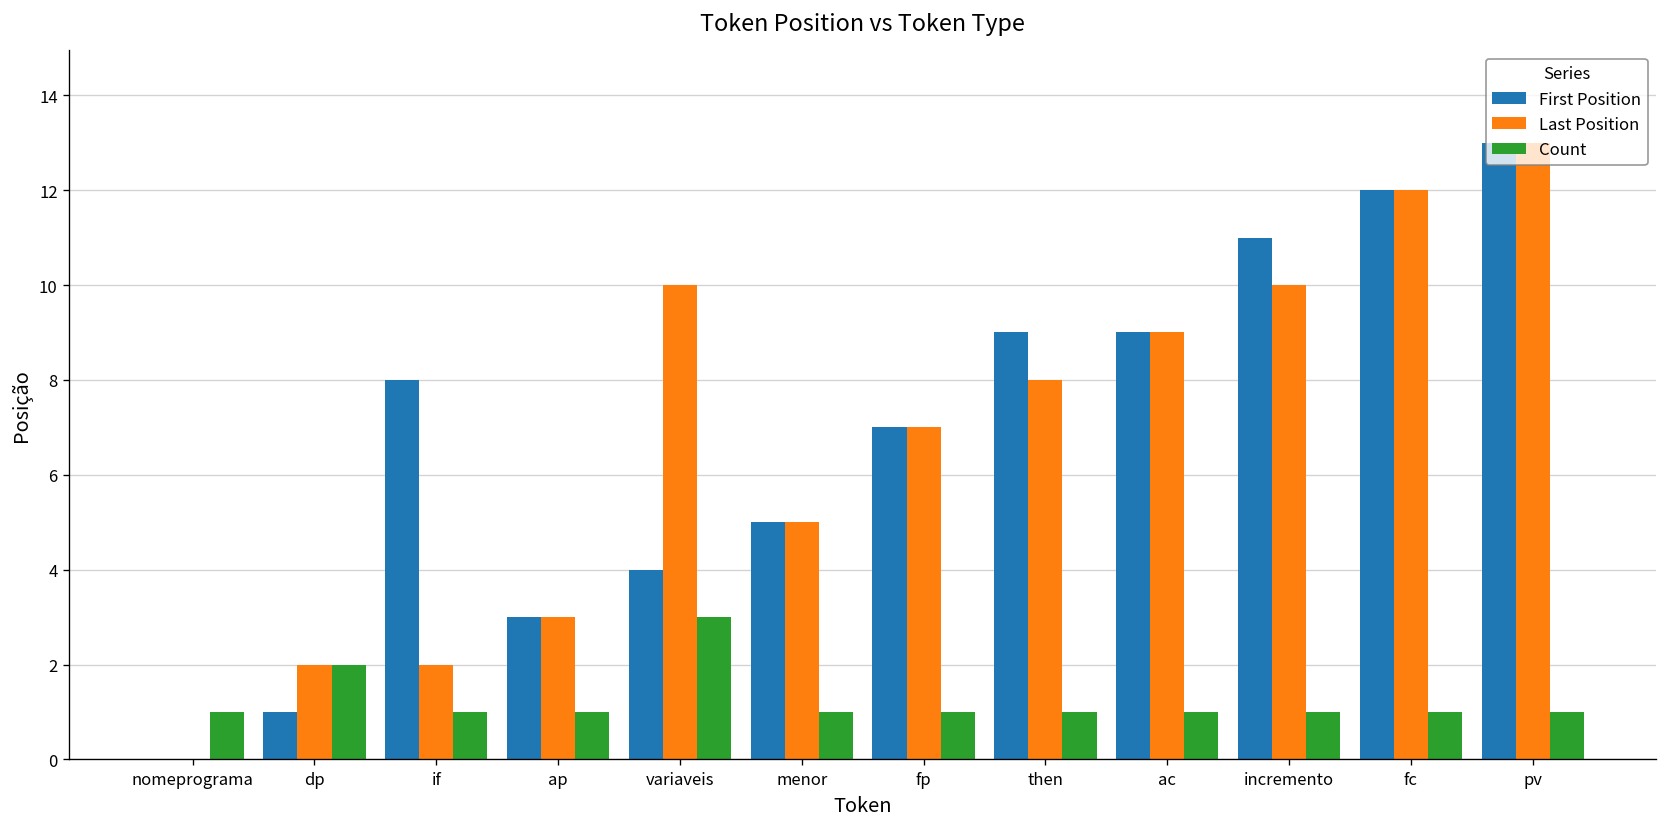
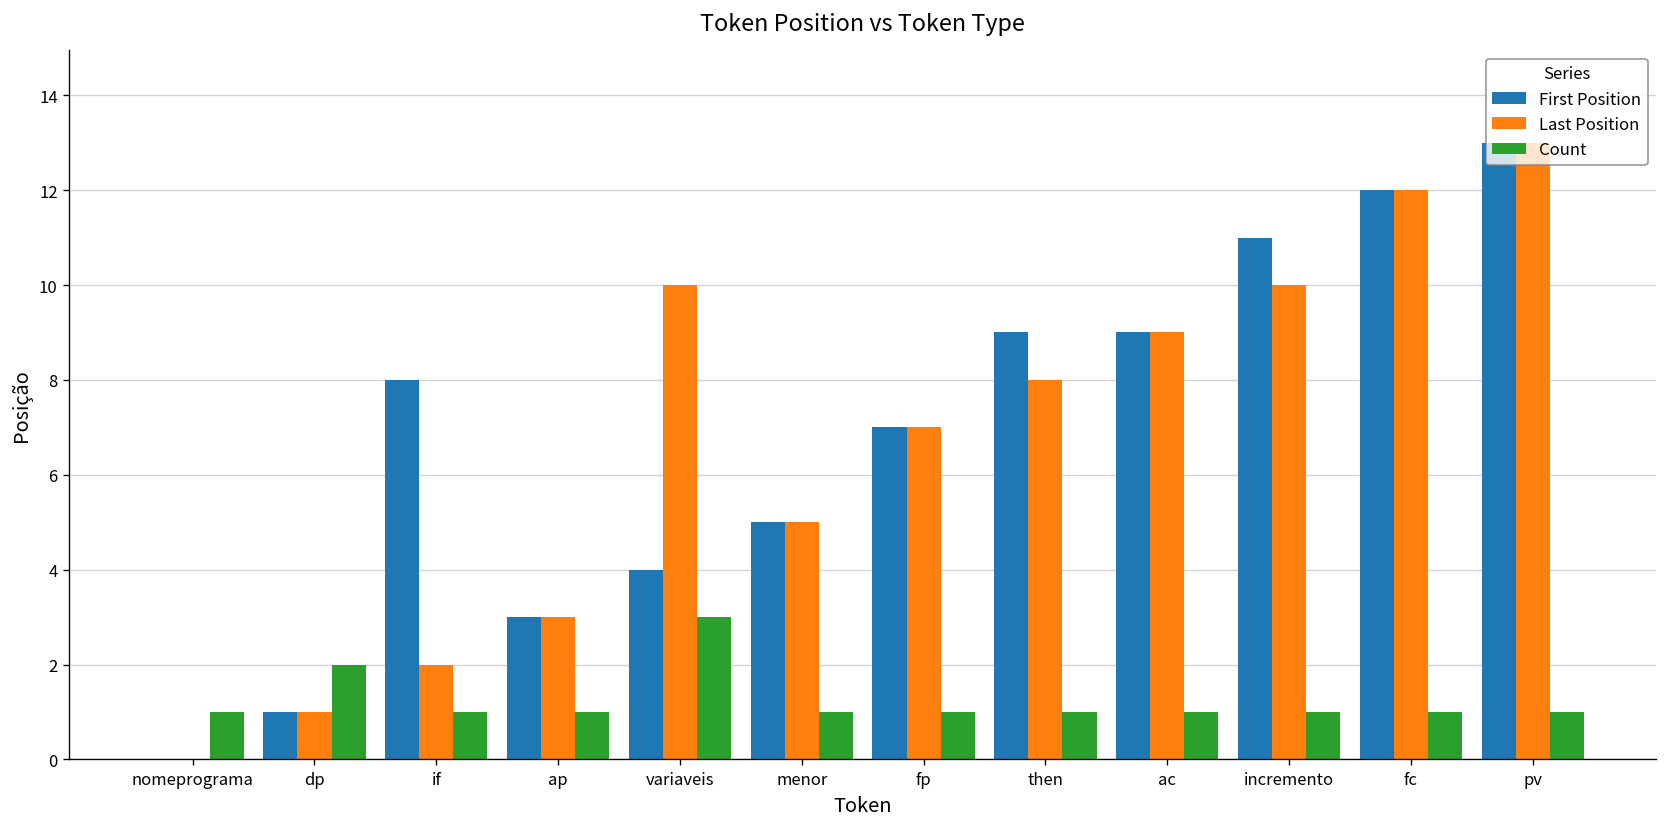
Last Position, dp: 2 -> 1
